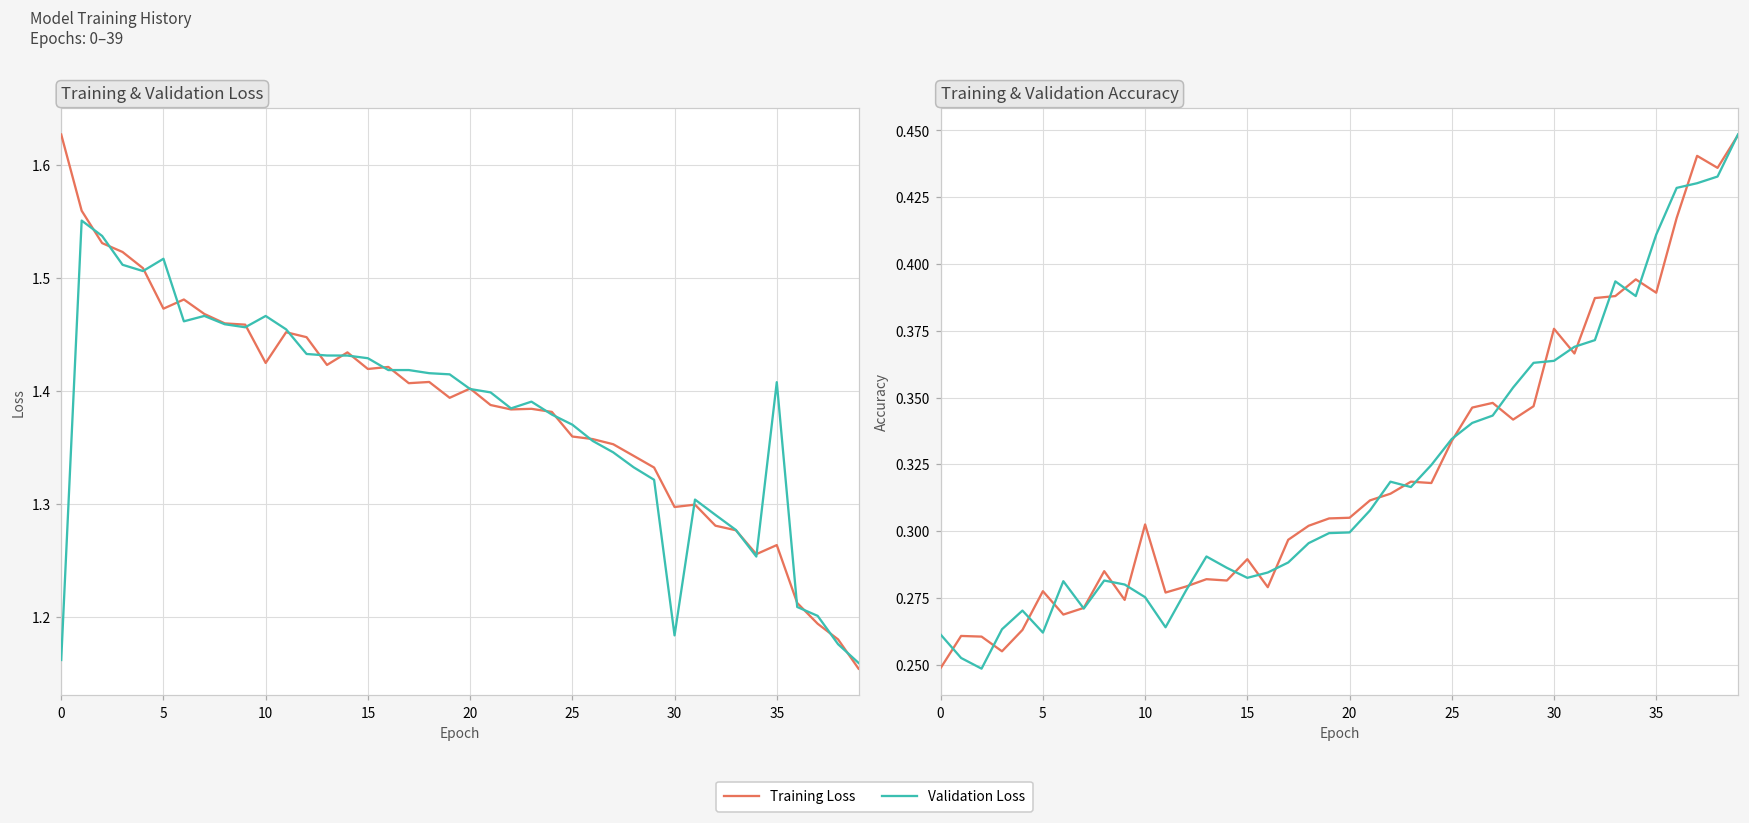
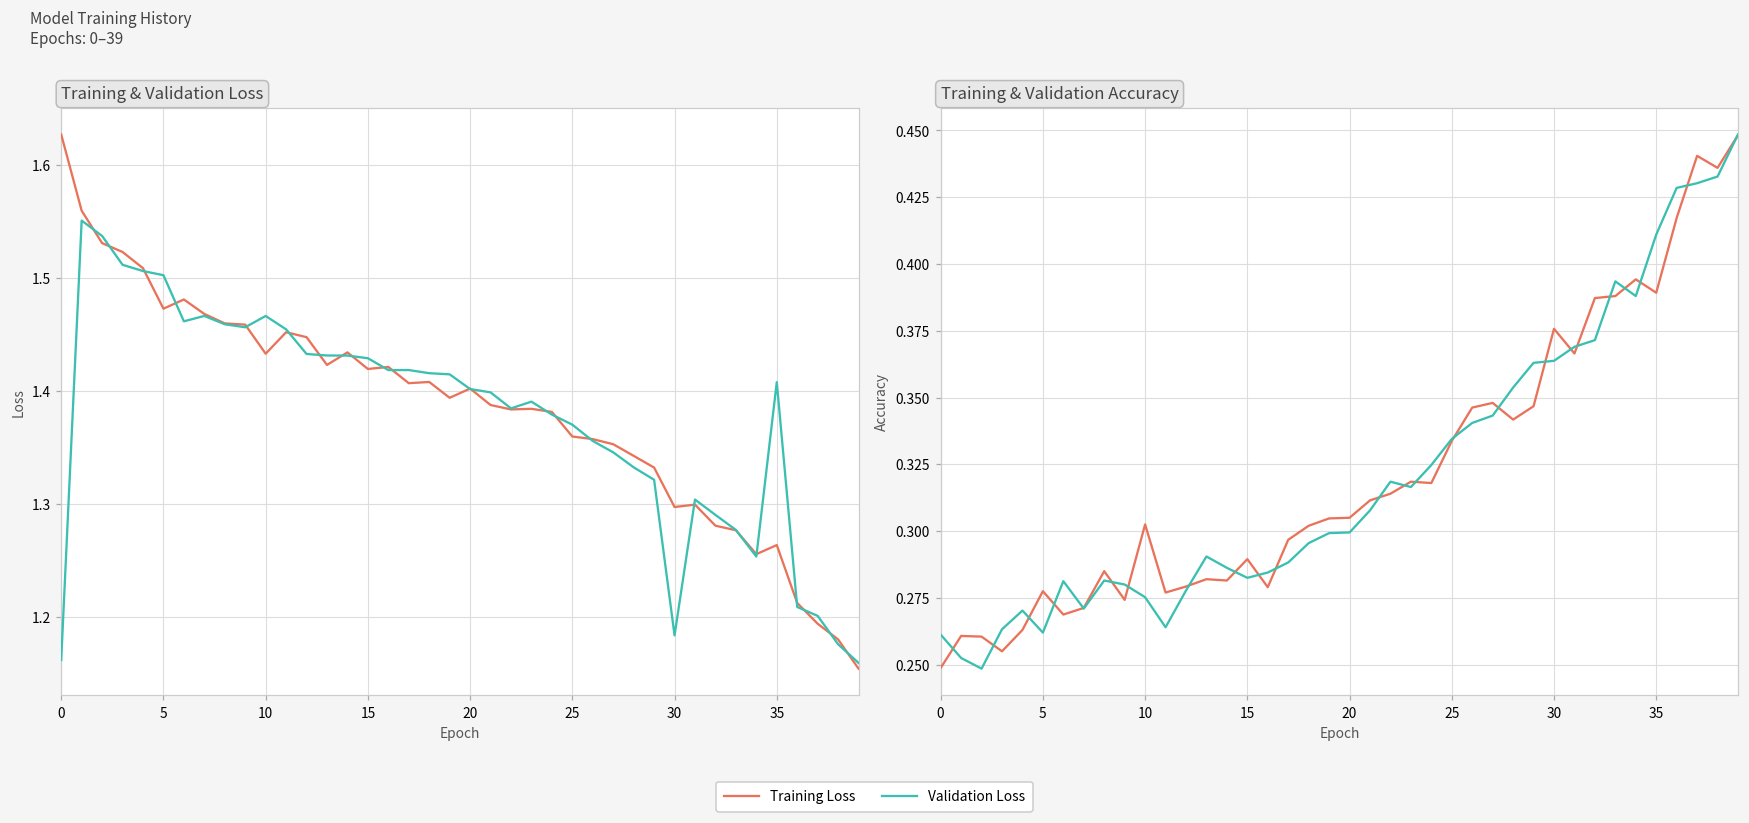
Training & Validation Loss, Validation Loss, 5: 1.517 -> 1.503
Training & Validation Loss, Training Loss, 10: 1.425 -> 1.433
